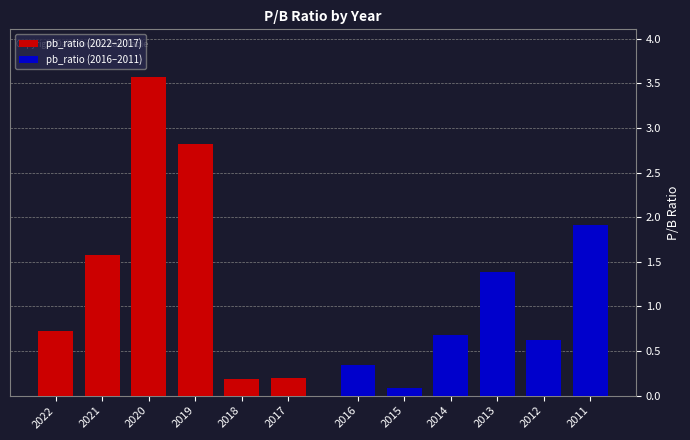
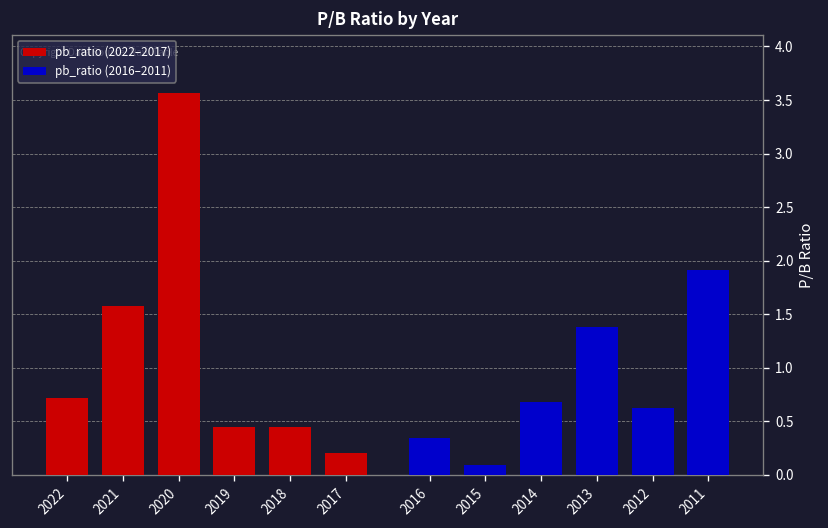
pb_ratio (2022–2017), 2019: 2.8 -> 0.4
pb_ratio (2022–2017), 2018: 0.2 -> 0.4
